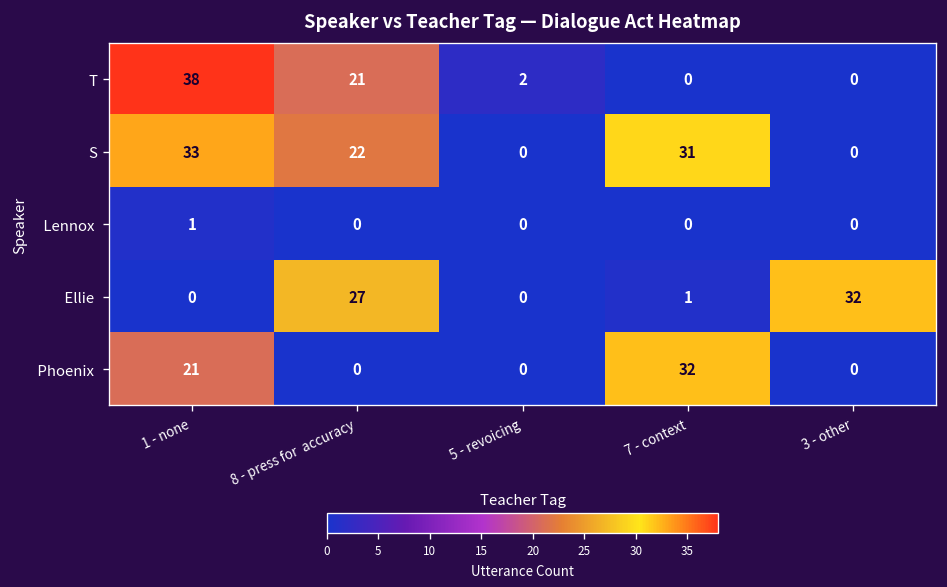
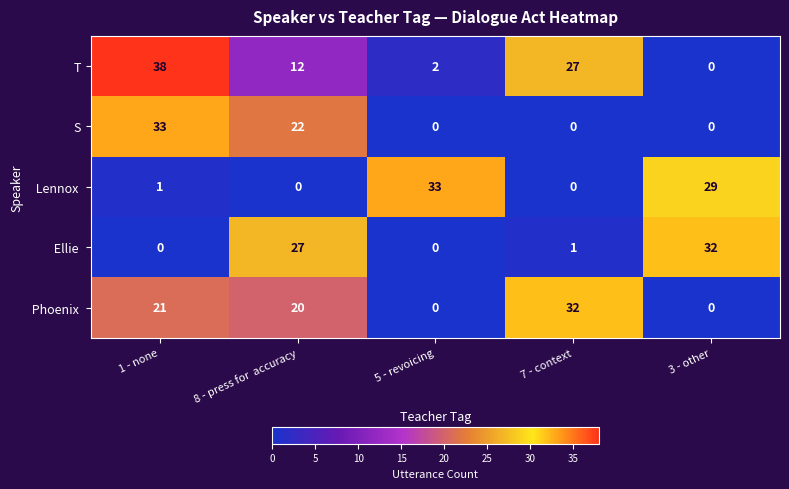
T, 8 - press for accuracy: 21 -> 12
T, 7 - context: 0 -> 27
S, 7 - context: 31 -> 0
Lennox, 5 - revoicing: 0 -> 33
Lennox, 3 - other: 0 -> 29
Phoenix, 8 - press for accuracy: 0 -> 20
